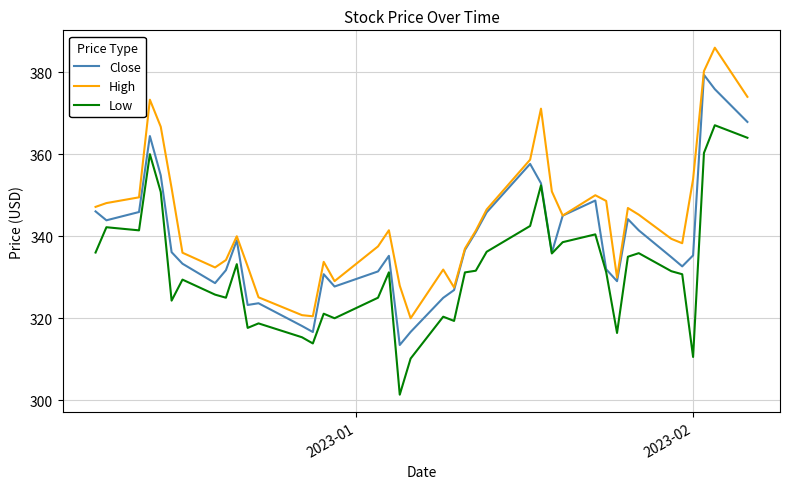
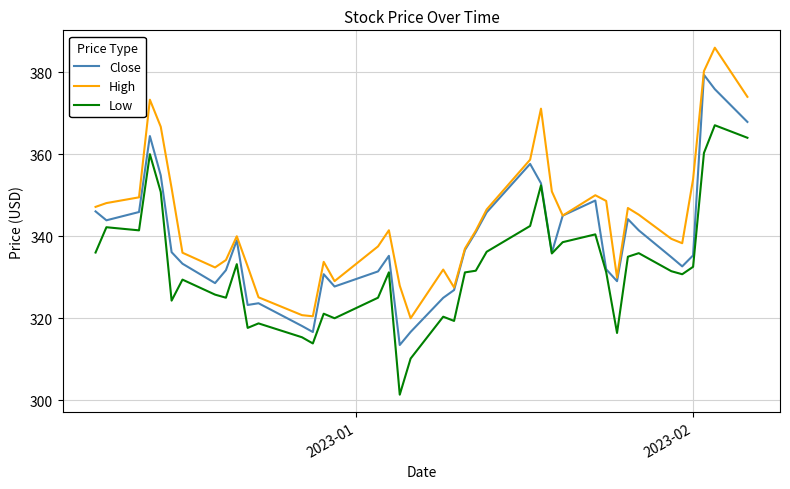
Low, 2023-02: 311 -> 333
